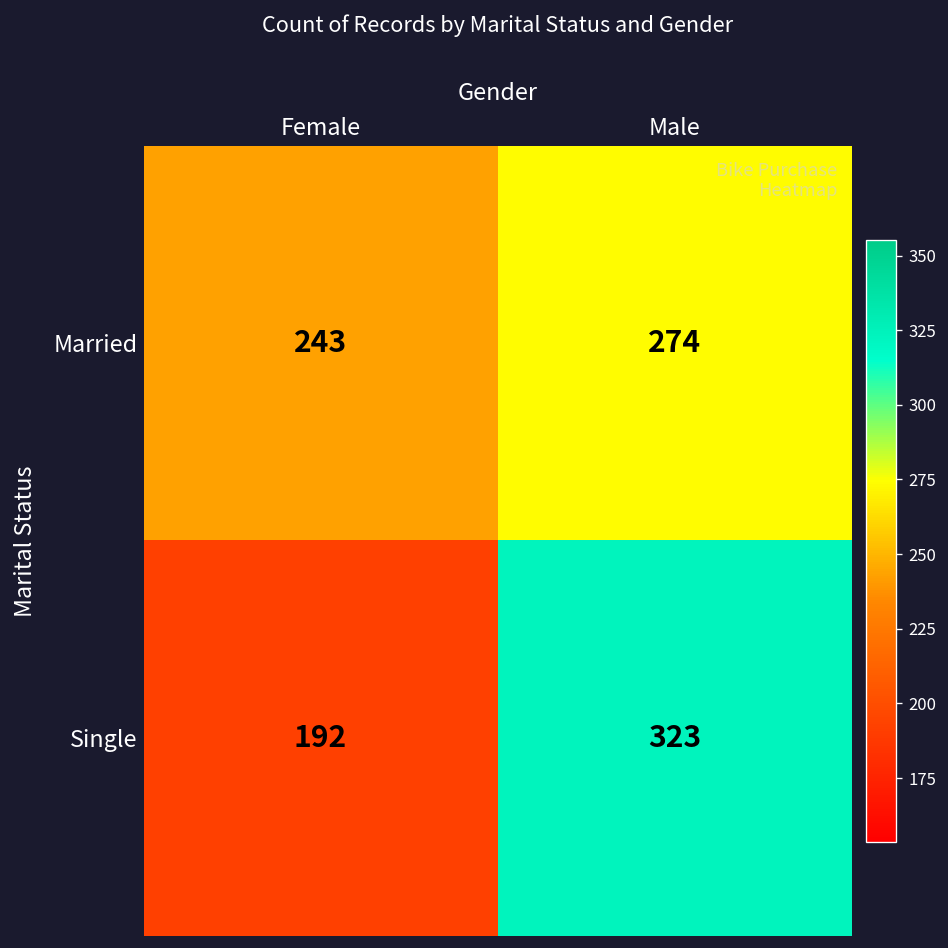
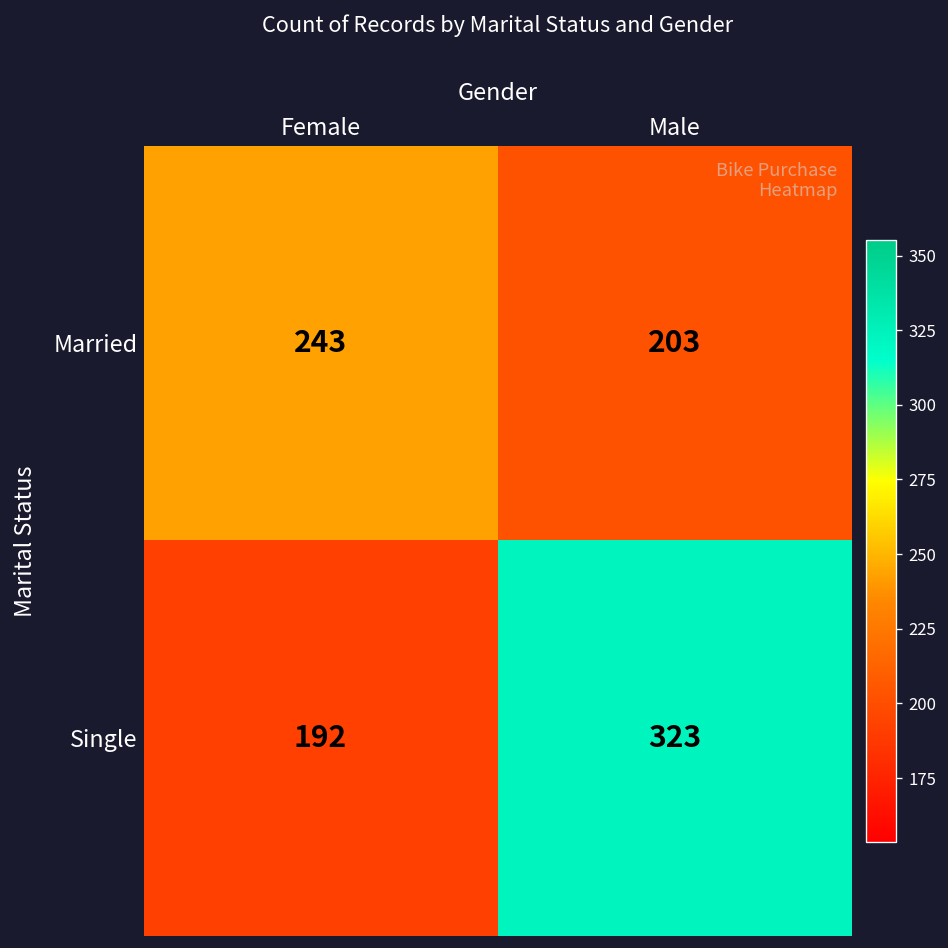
Married, Male: 274 -> 203
